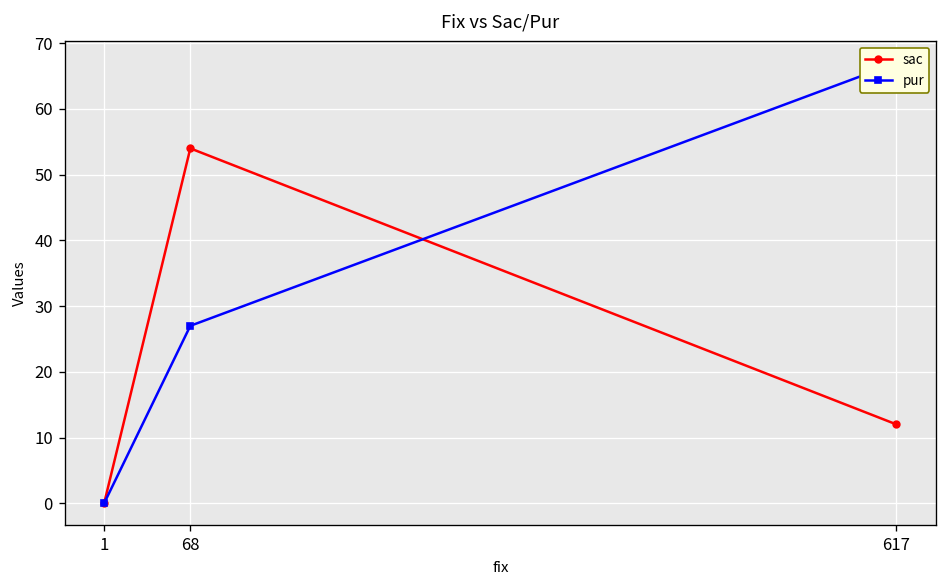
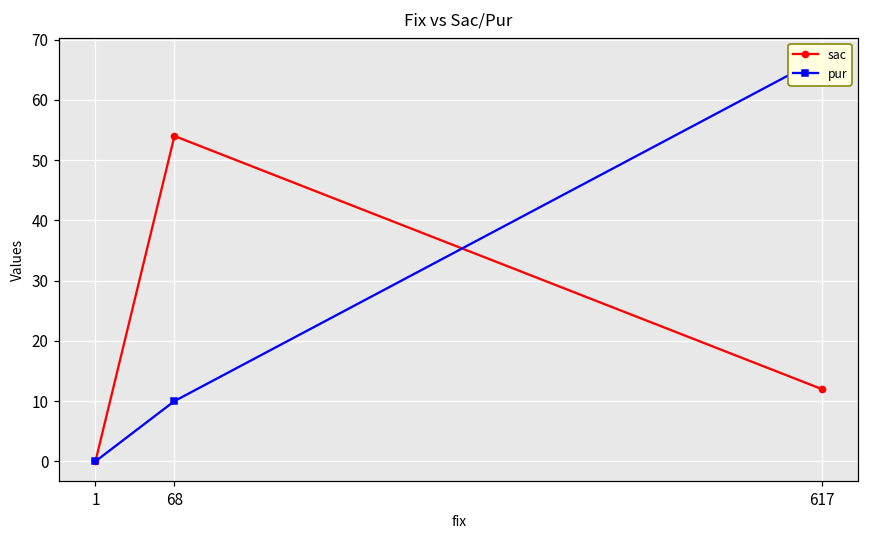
pur, 68: 27 -> 10
